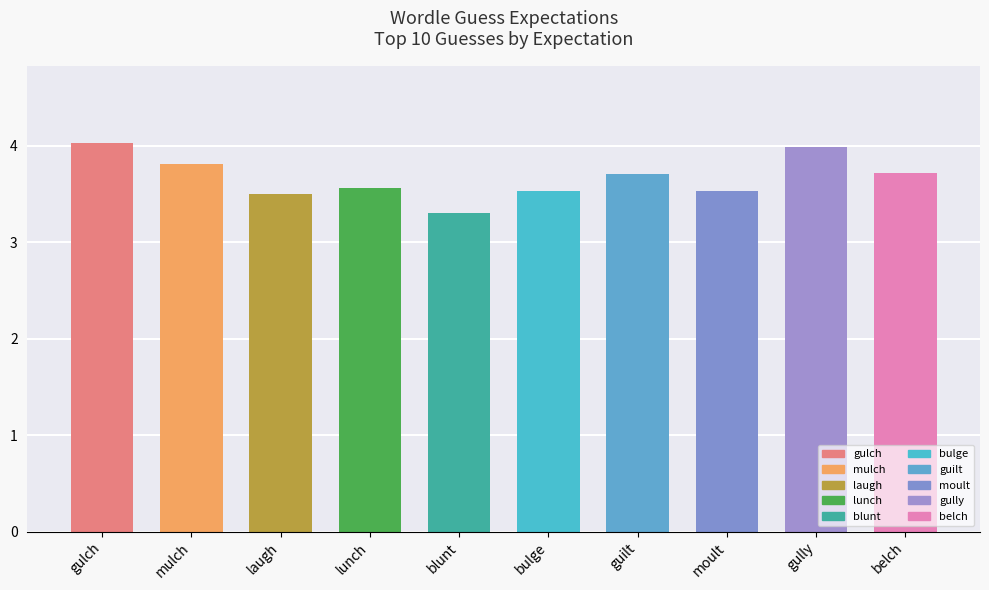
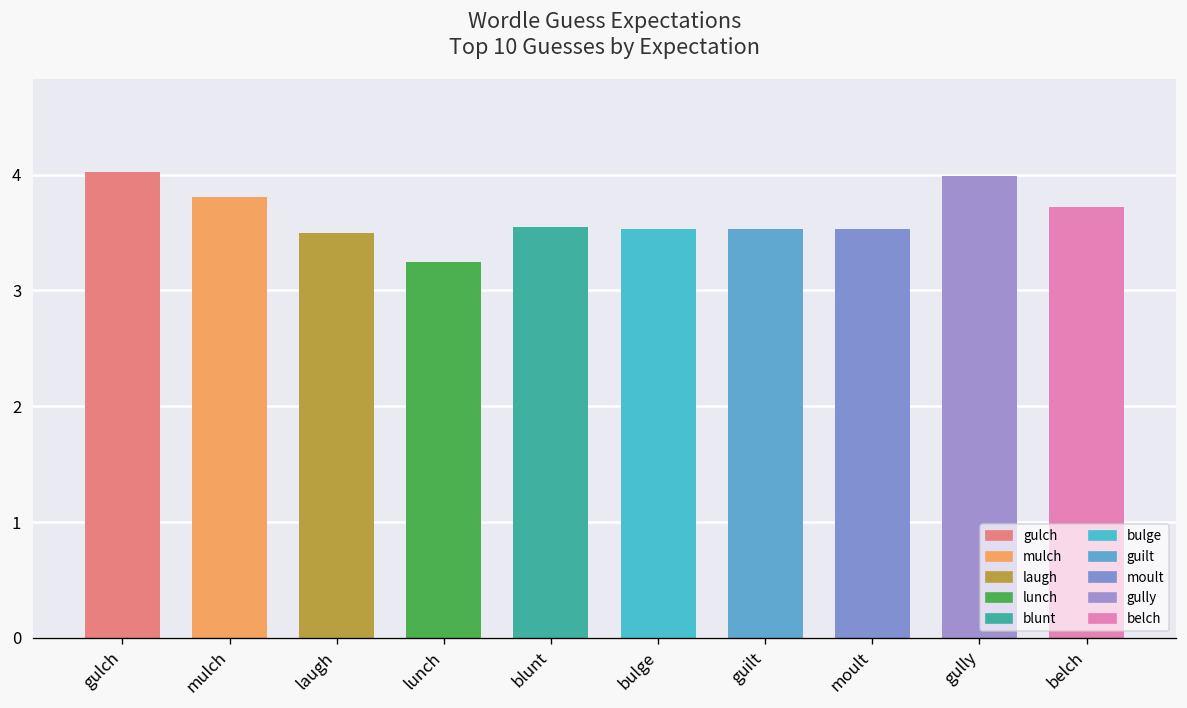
lunch: 3.6 -> 3.2
blunt: 3.3 -> 3.6
guilt: 3.7 -> 3.5
